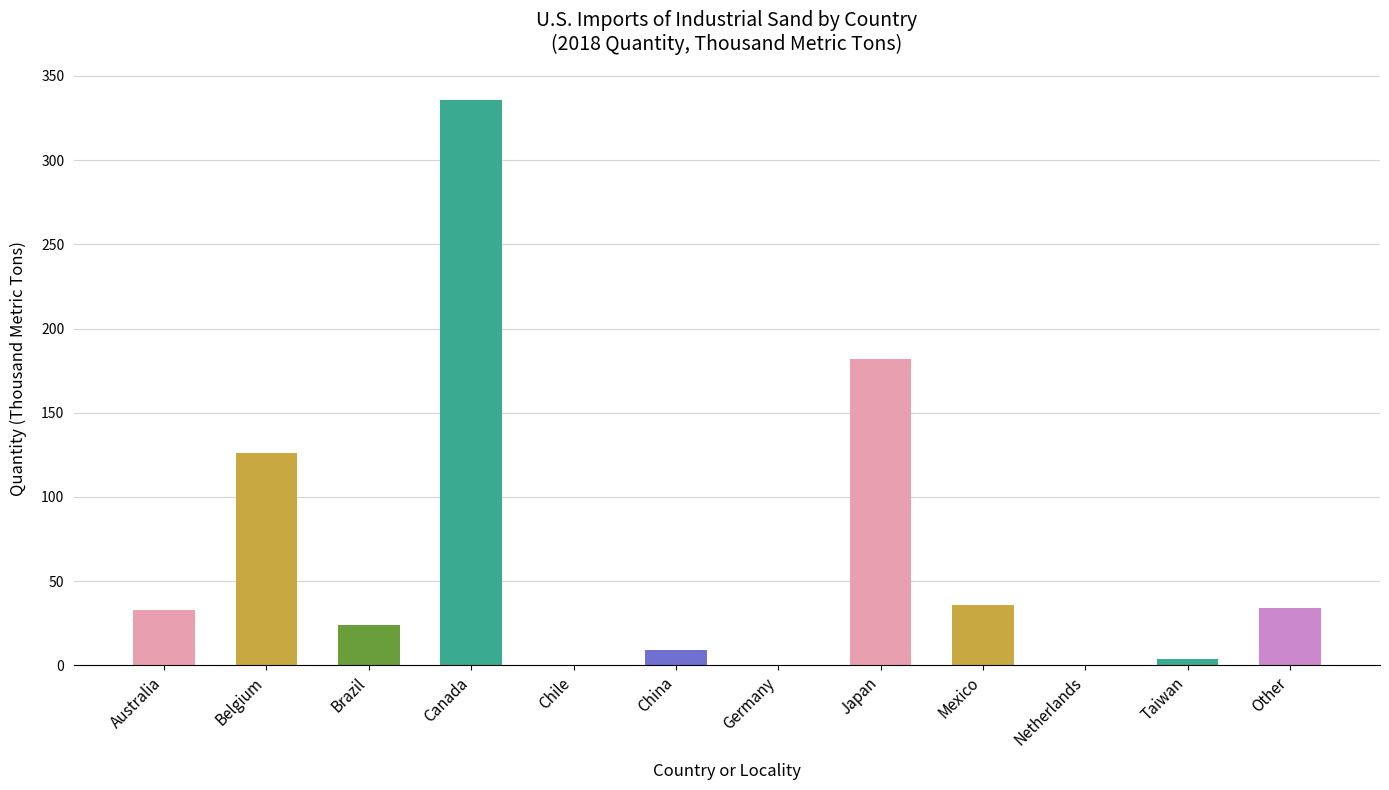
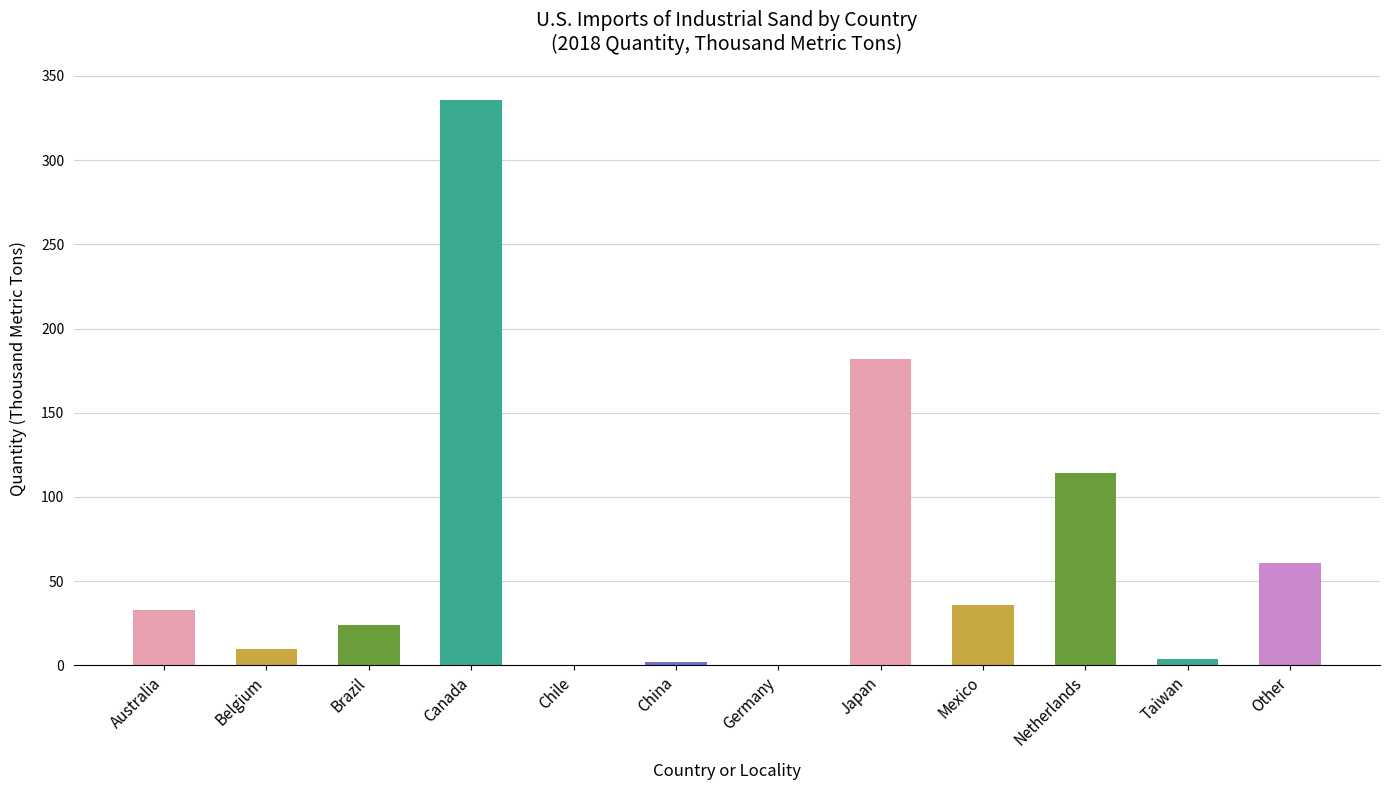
Belgium: 126 -> 10
China: 9 -> 2
Netherlands: 0 -> 114
Other: 34 -> 61
